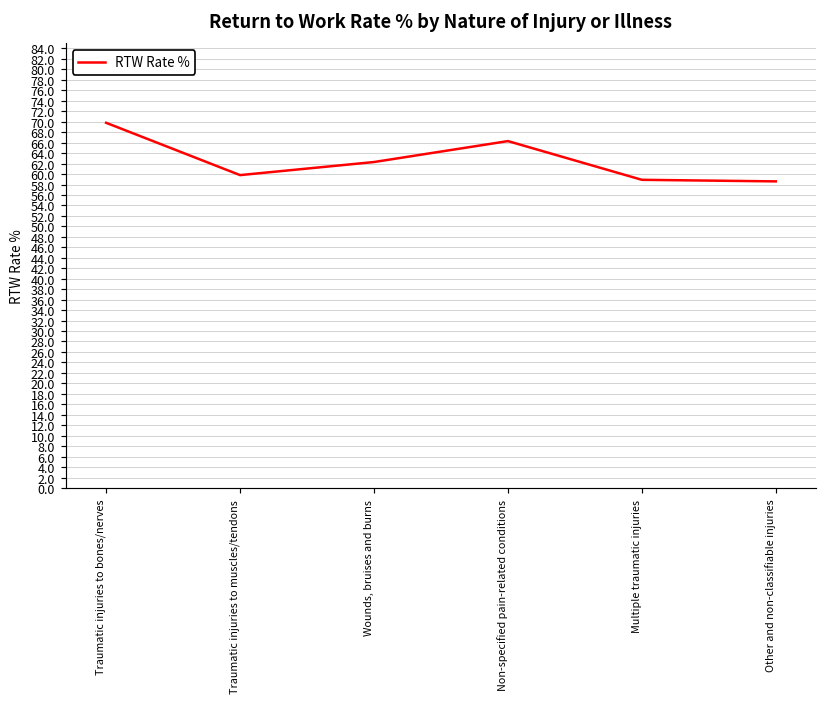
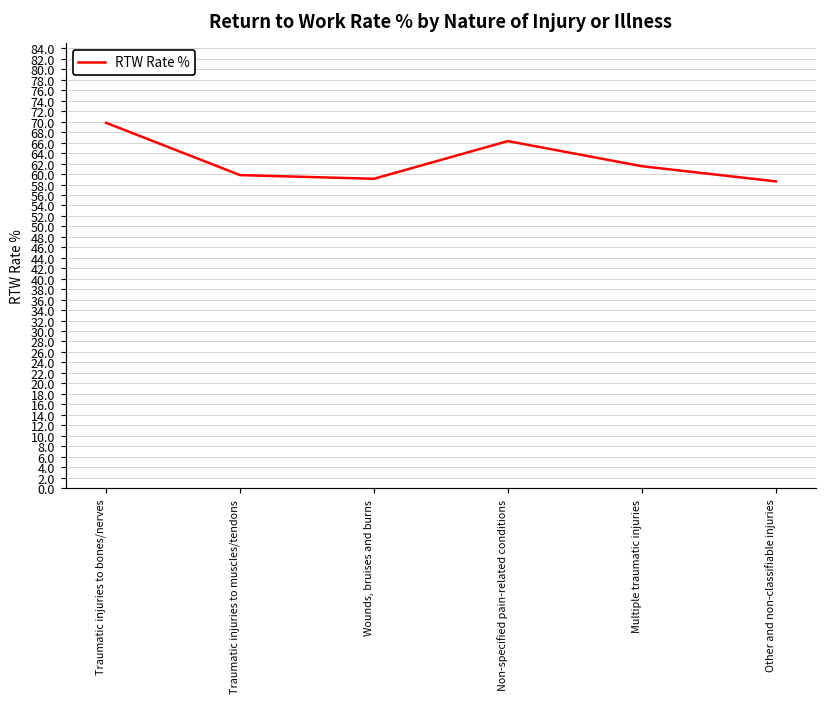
Wounds, bruises and burns: 62 -> 59
Multiple traumatic injuries: 59 -> 62
